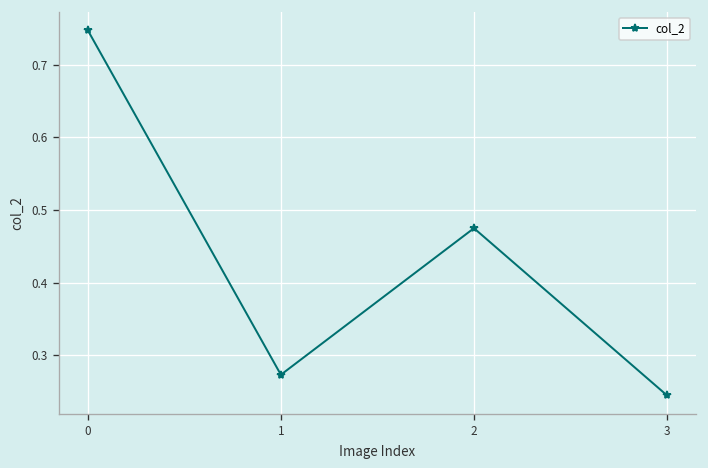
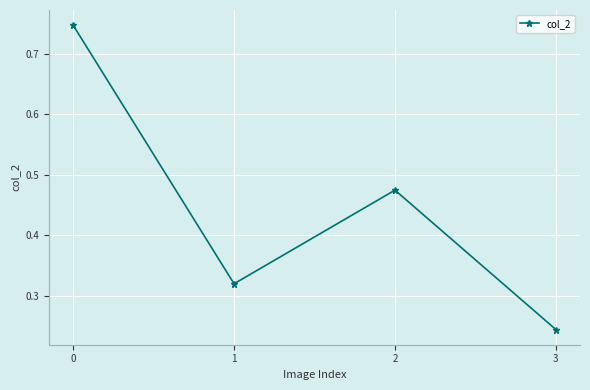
1: 0.27 -> 0.32
